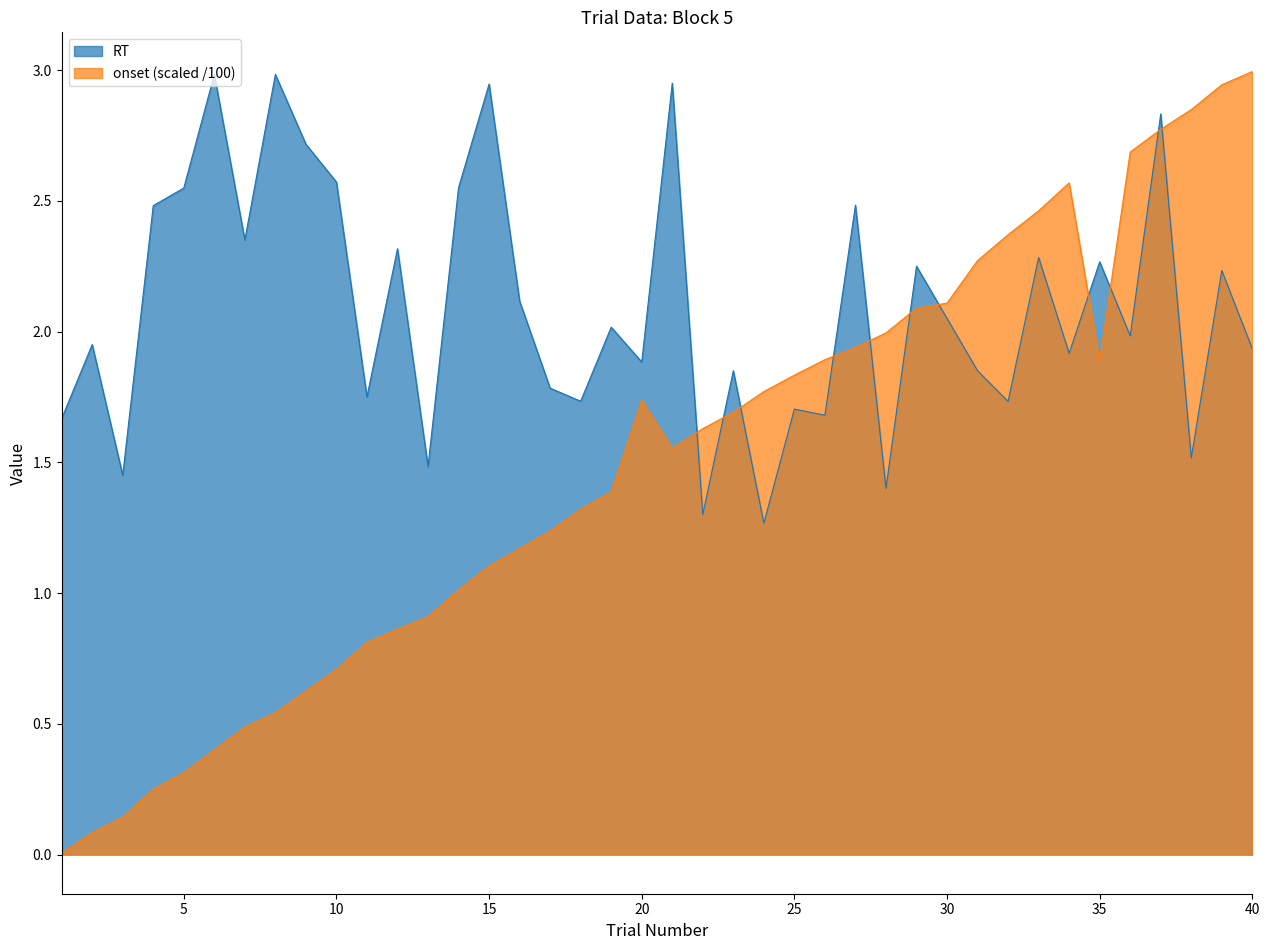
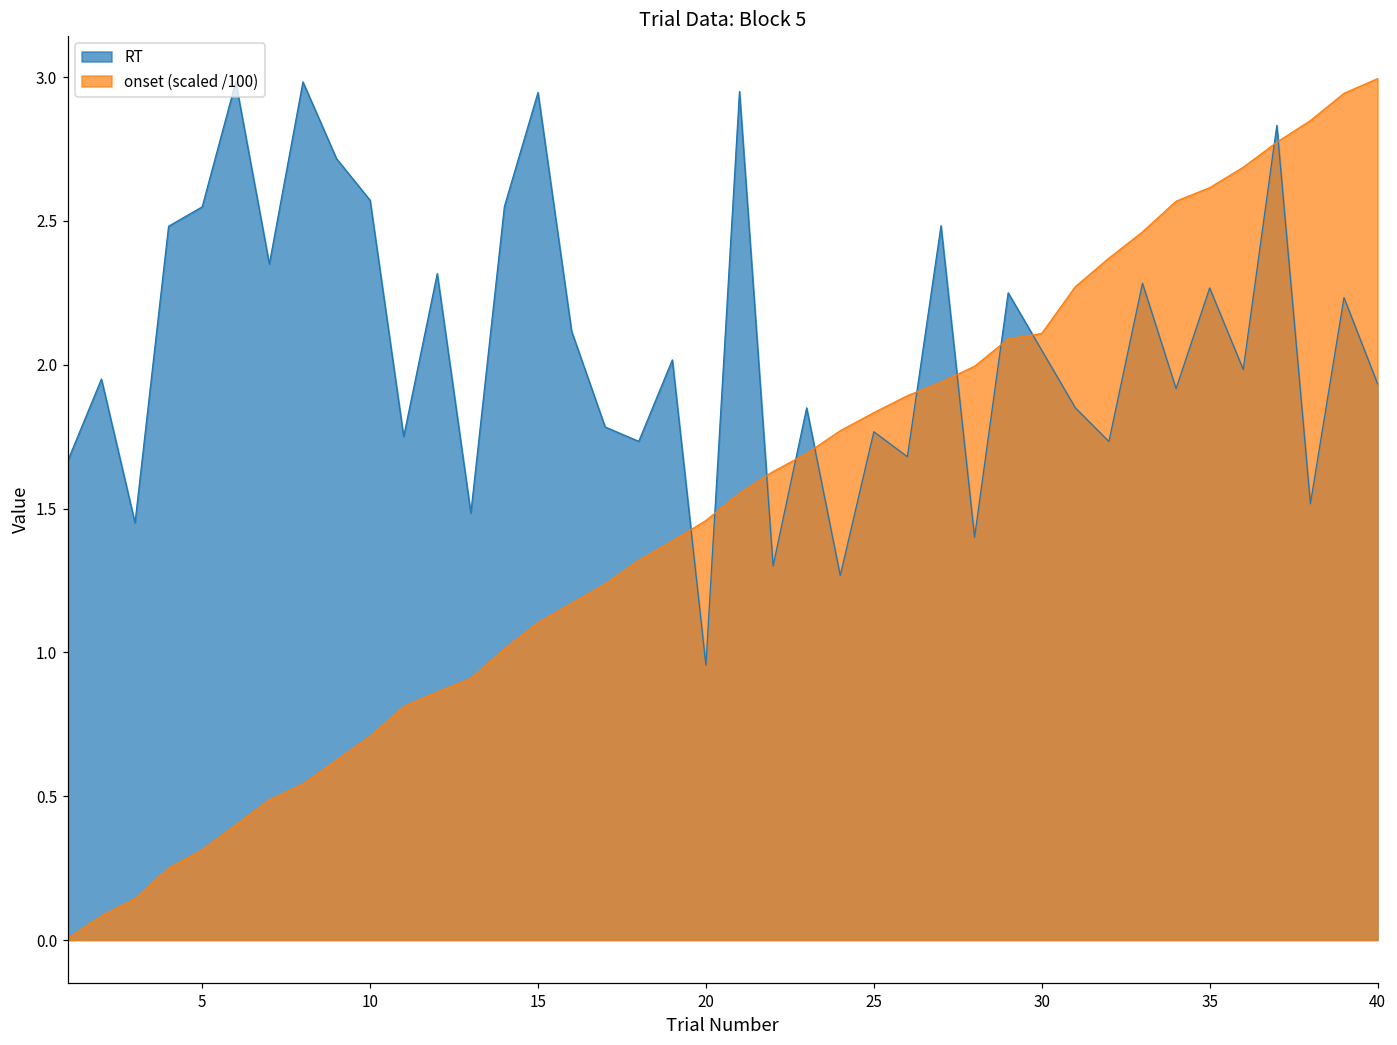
RT, 20: 1.88 -> 0.96
onset (scaled /100), 20: 1.74 -> 1.46
RT, 25: 1.70 -> 1.77
onset (scaled /100), 35: 1.89 -> 2.62
